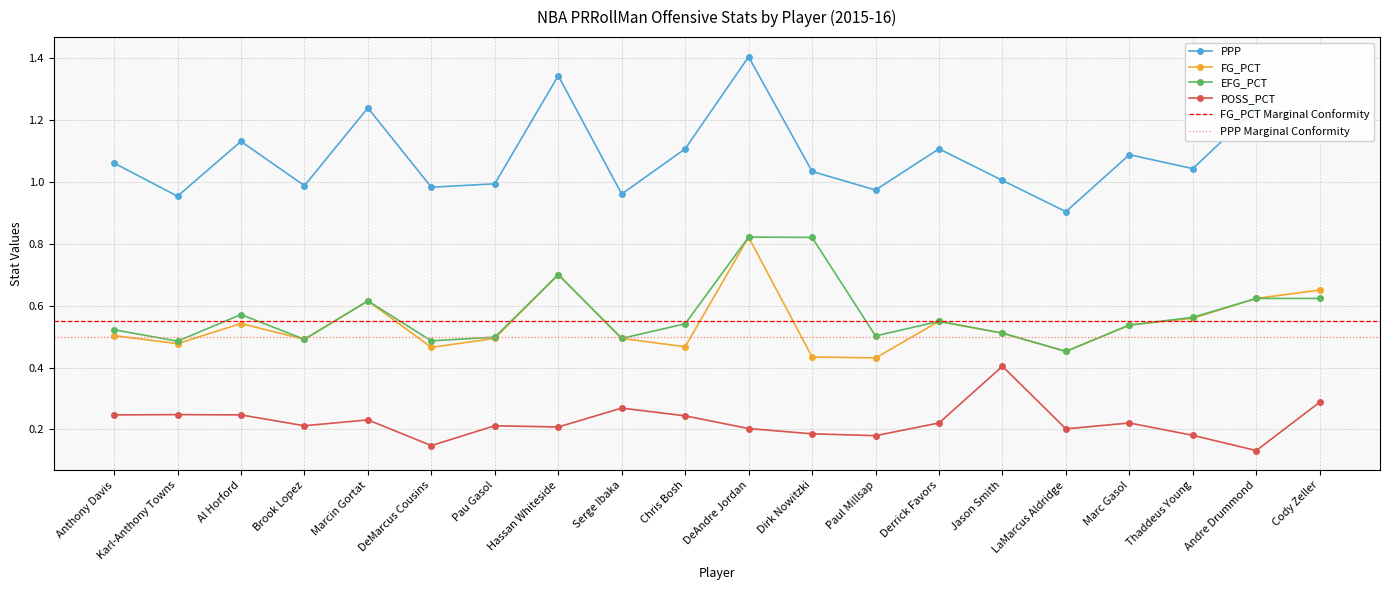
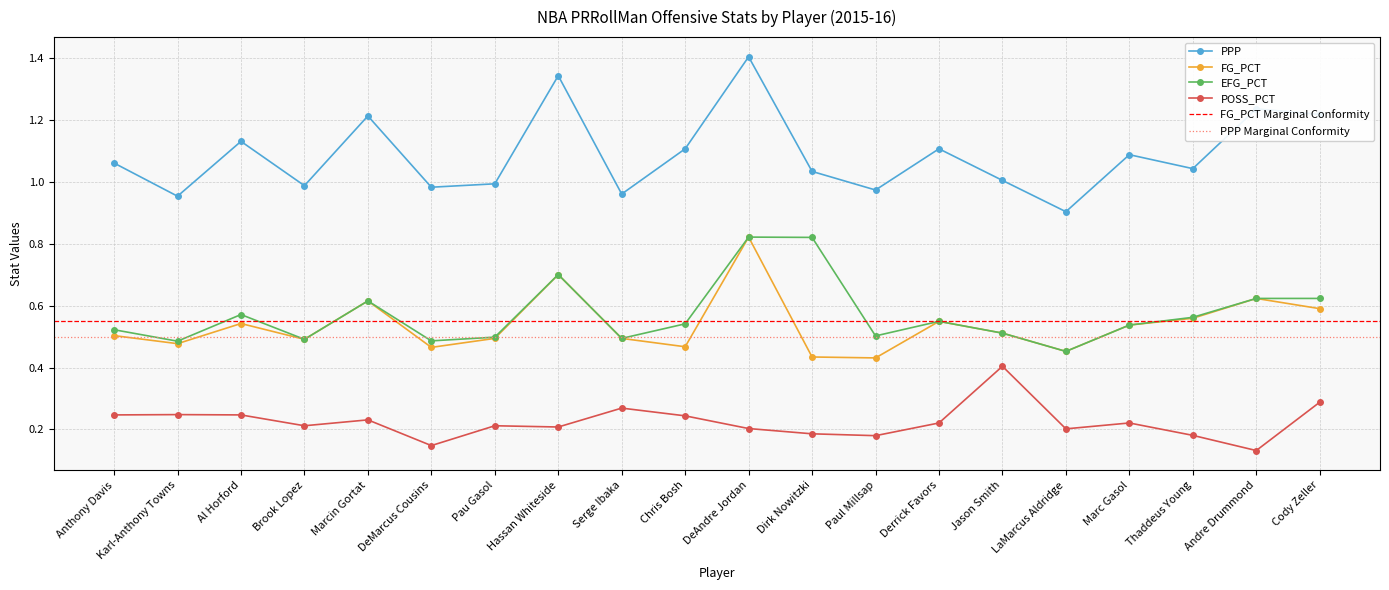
PPP, Marcin Gortat: 1.24 -> 1.21
FG_PCT, Cody Zeller: 0.65 -> 0.59
